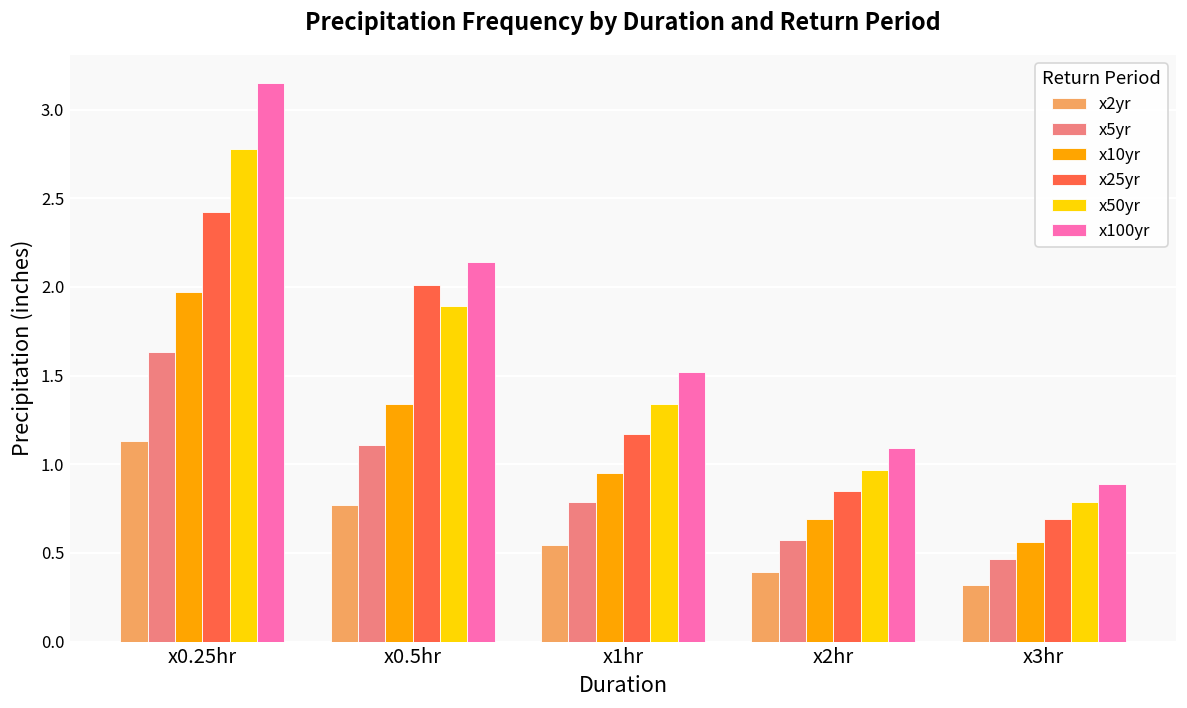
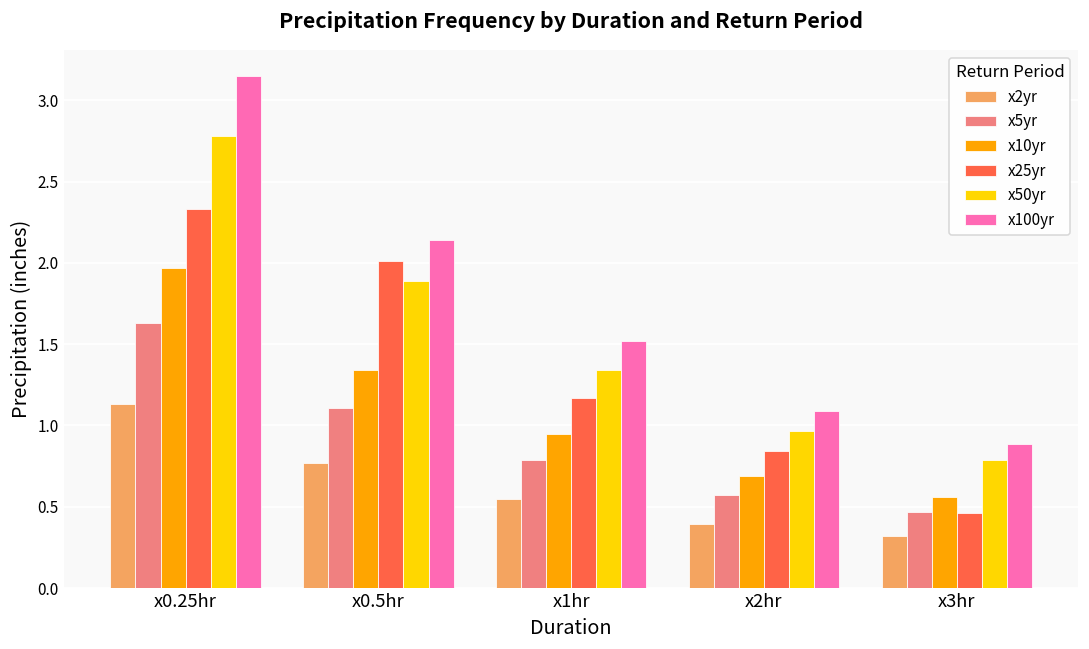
x25yr, x0.25hr: 2.42 -> 2.33
x25yr, x3hr: 0.69 -> 0.46
